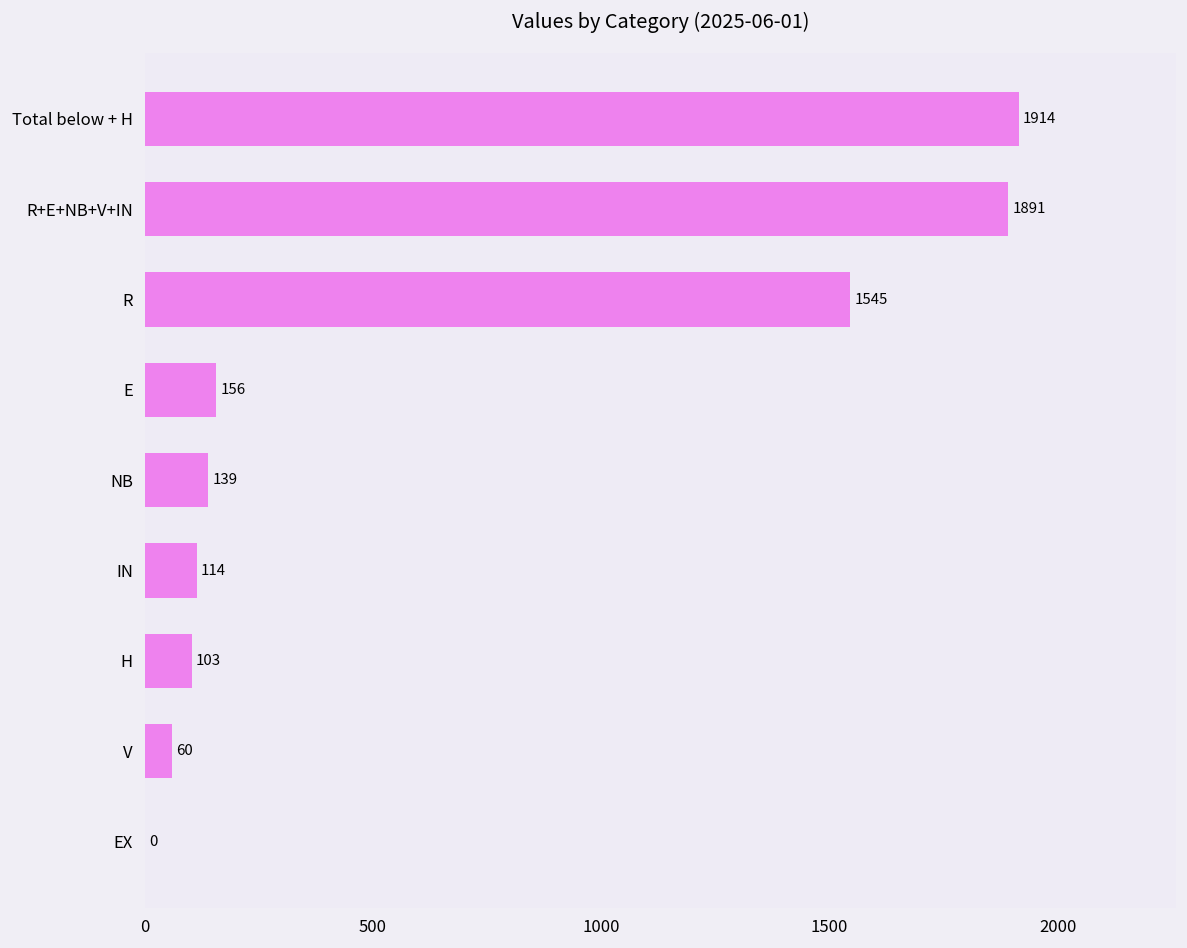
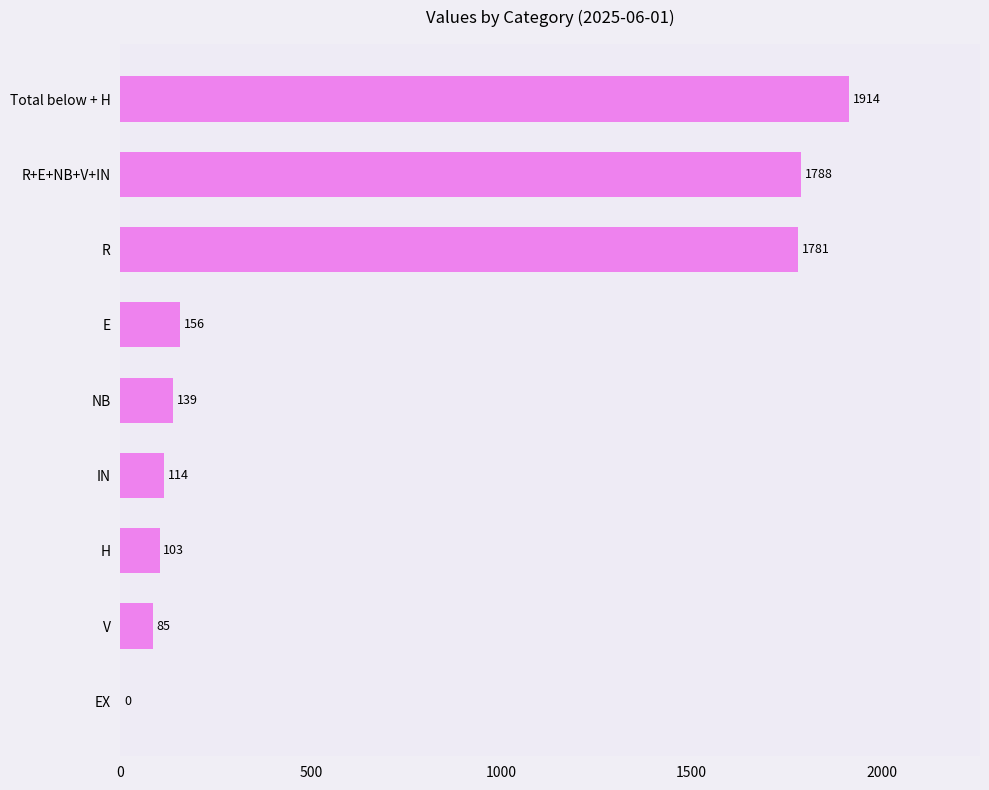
R+E+NB+V+IN: 1891 -> 1788
R: 1545 -> 1781
V: 60 -> 85
